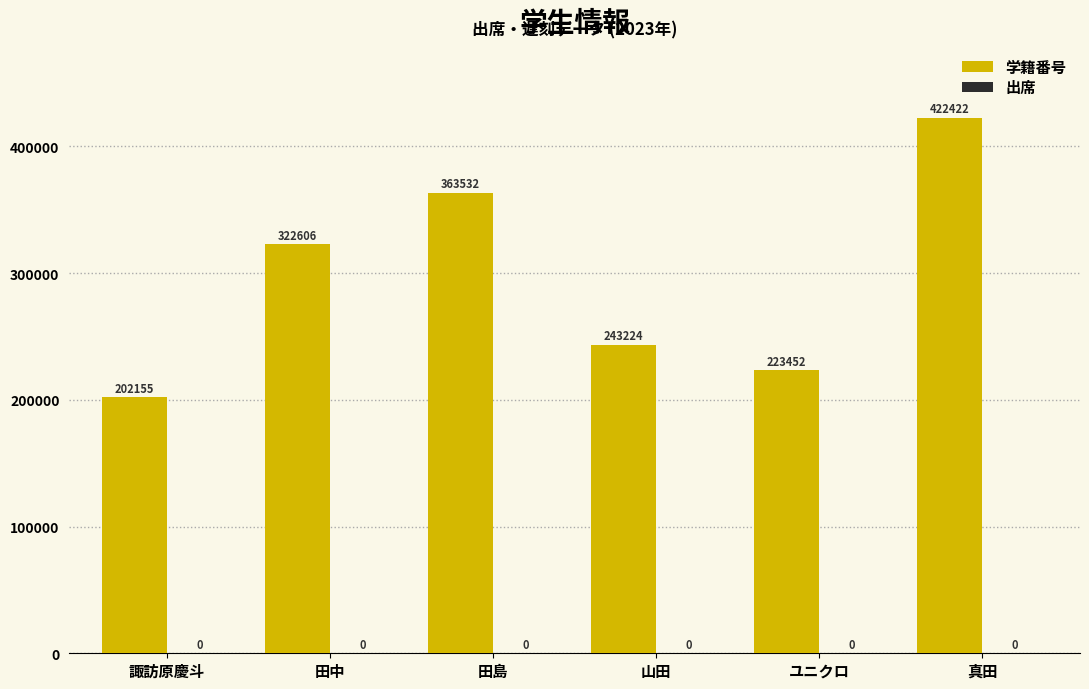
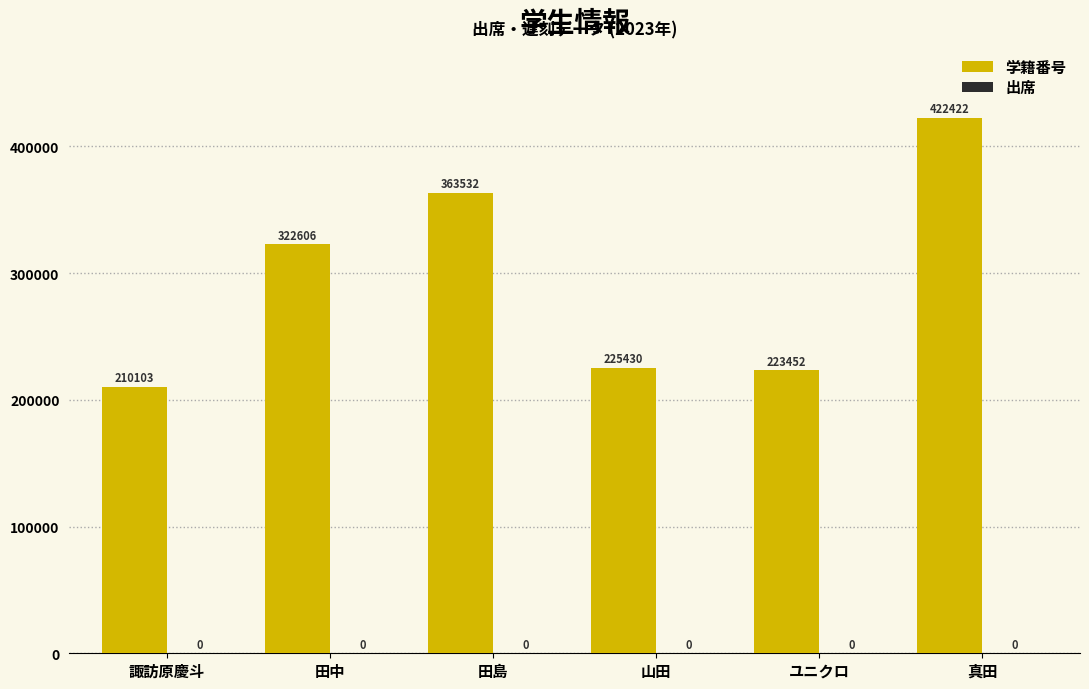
学籍番号, 諏訪原慶斗: 202155 -> 210103
学籍番号, 山田: 243224 -> 225430
